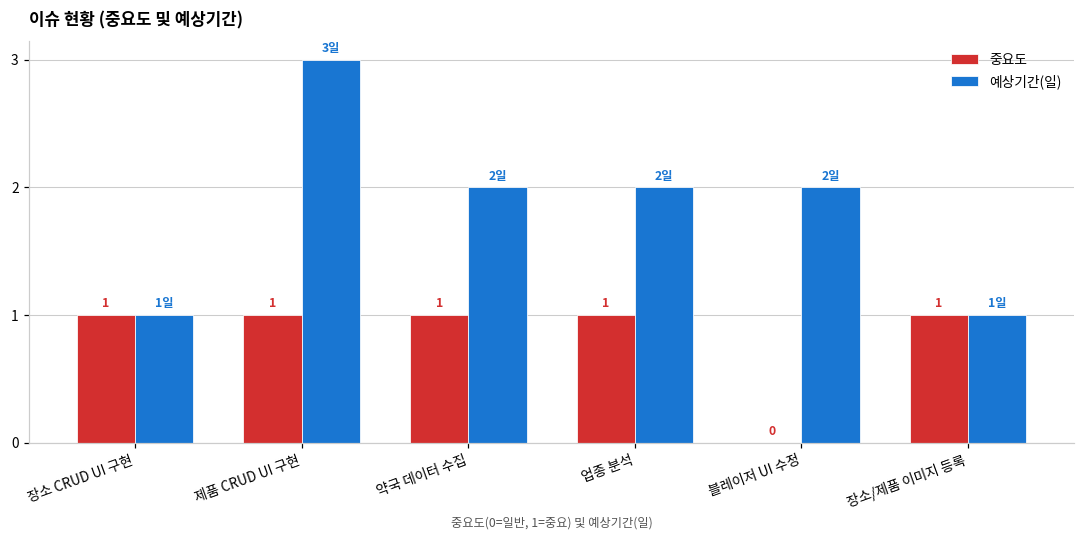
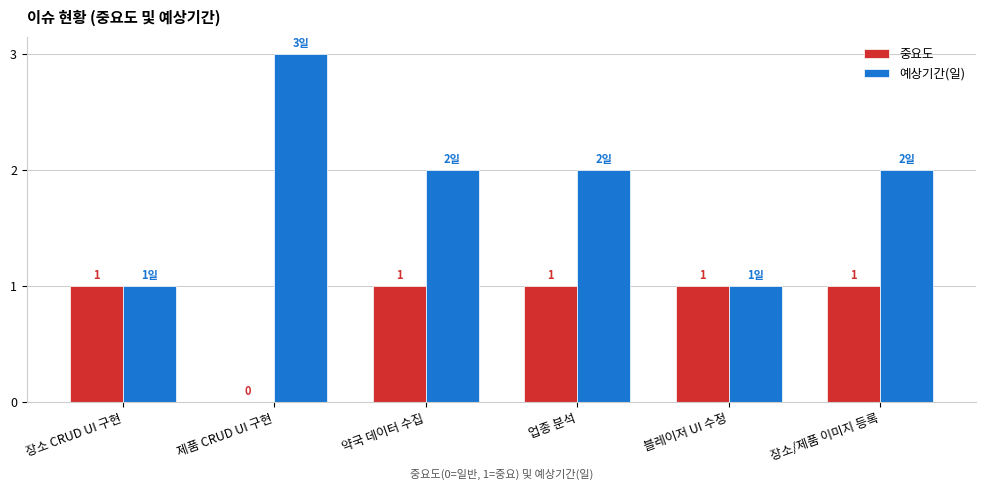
중요도, 제품 CRUD UI 구현: 1 -> 0
중요도, 블레이저 UI 수정: 0 -> 1
예상기간(일), 블레이저 UI 수정: 2일 -> 1일
예상기간(일), 장소/제품 이미지 등록: 1일 -> 2일
